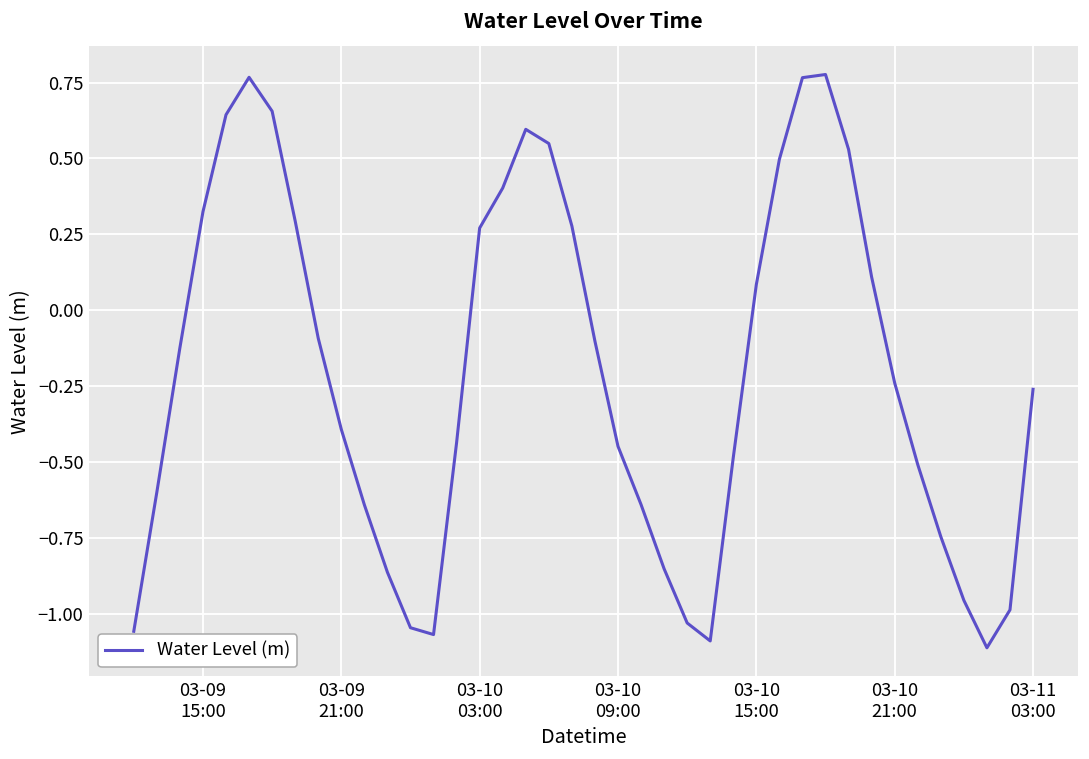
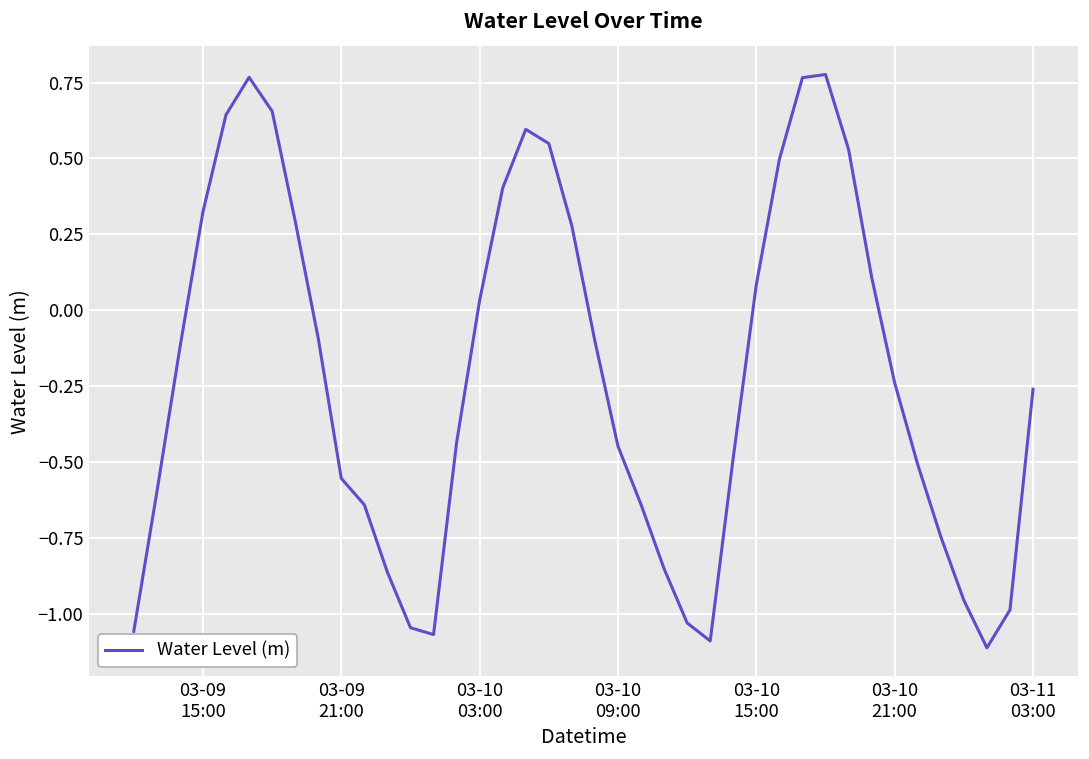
03-09 21:00: -0.39 -> -0.55
03-10 03:00: 0.27 -> 0.03
